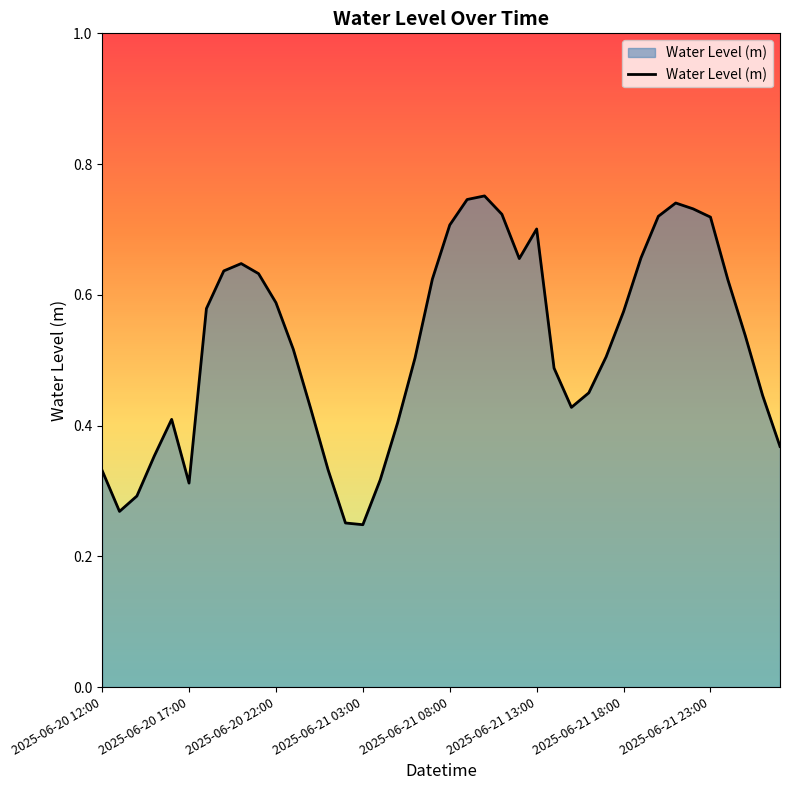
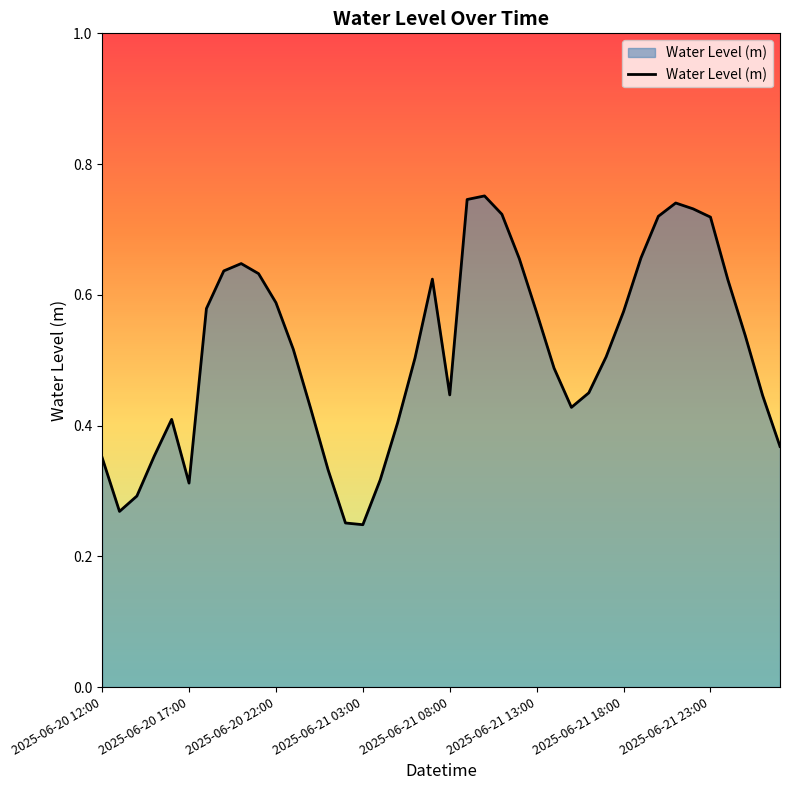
2025-06-20 12:00: 0.33 -> 0.35
2025-06-21 08:00: 0.71 -> 0.45
2025-06-21 13:00: 0.70 -> 0.57
